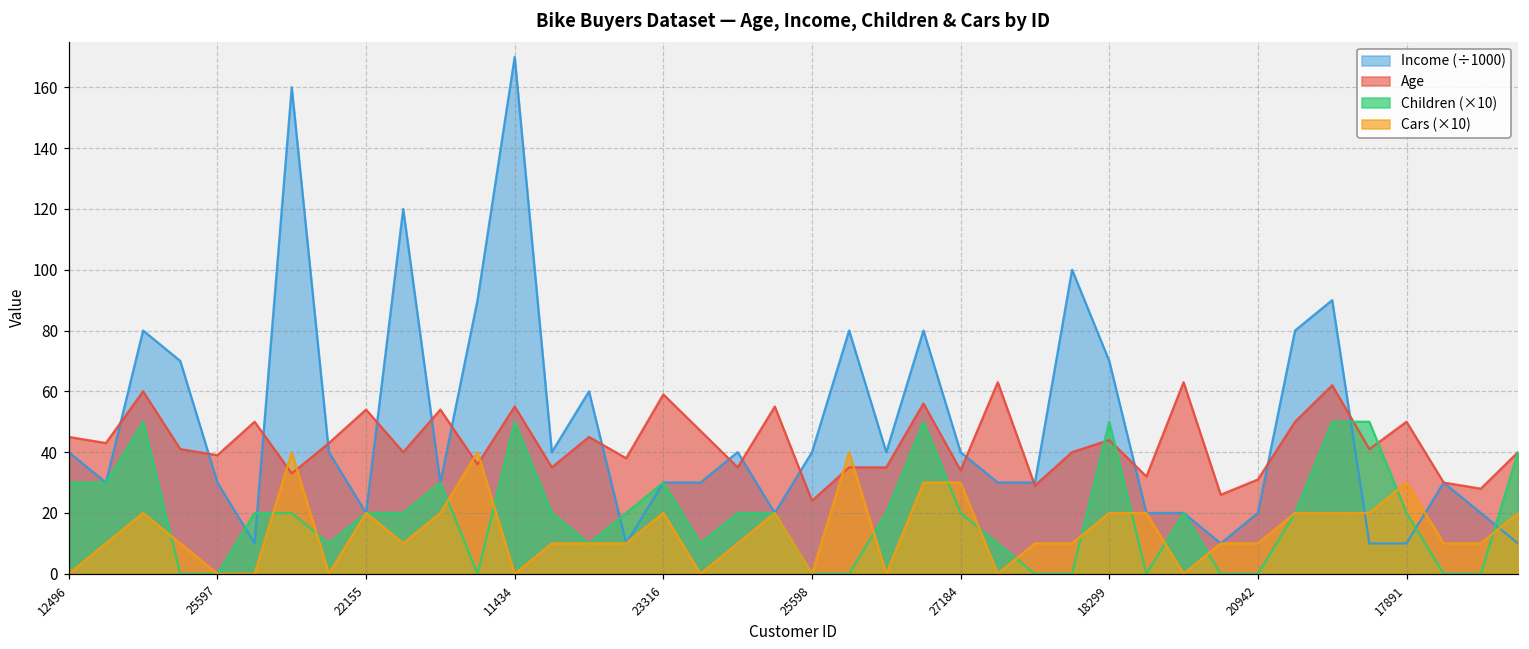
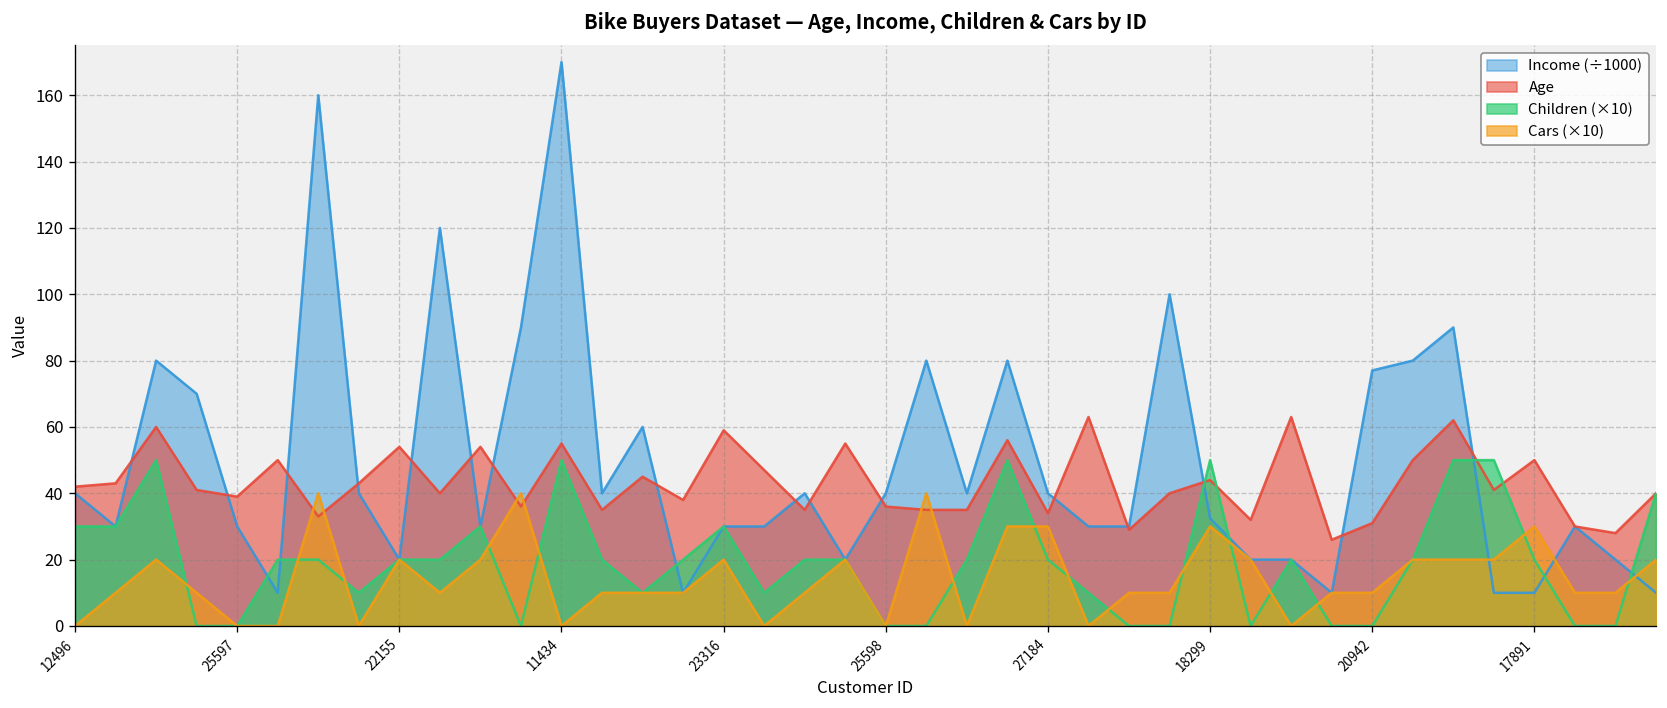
Age, 12496: 45 -> 42
Age, 25598: 24 -> 36
Income (÷1000), 18299: 70 -> 32
Cars (×10), 18299: 20 -> 30
Income (÷1000), 20942: 20 -> 77
